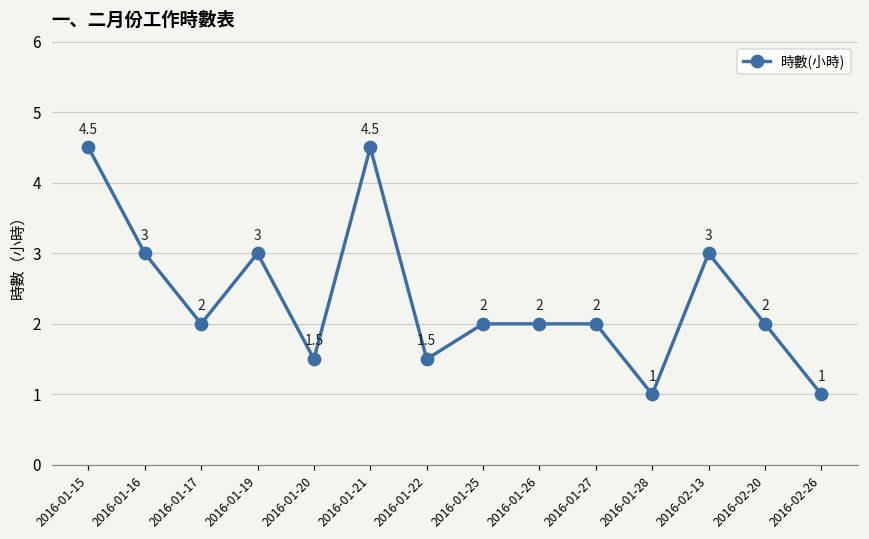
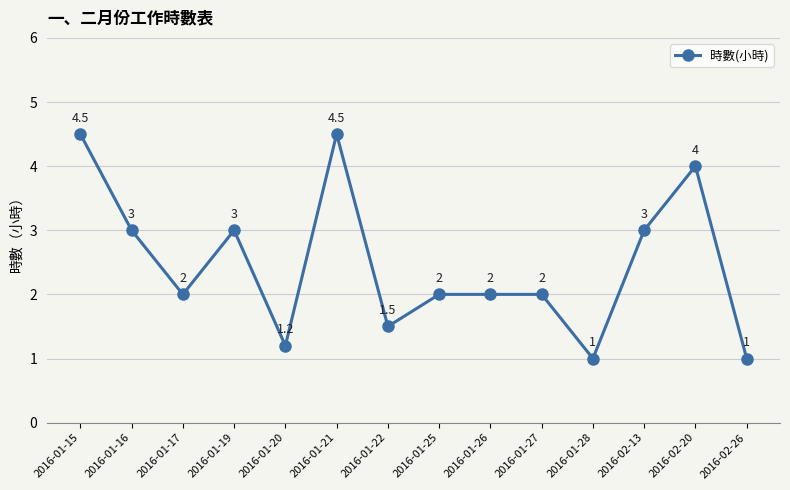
2016-01-20: 1.5 -> 1.2
2016-02-20: 2 -> 4
